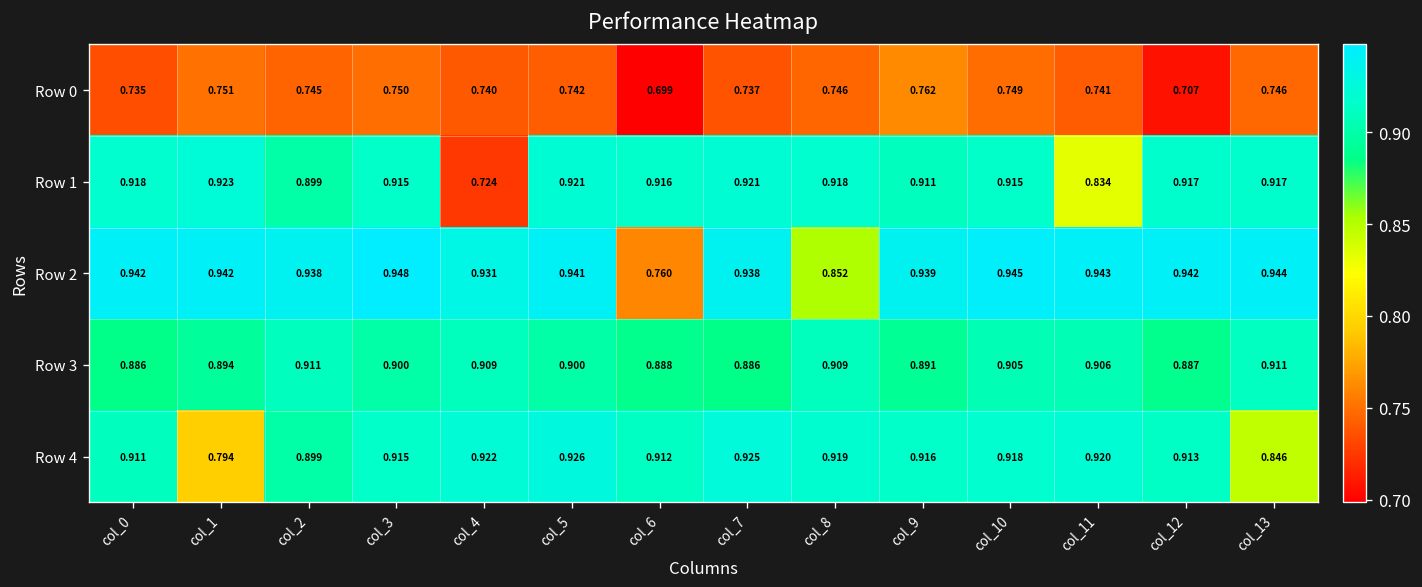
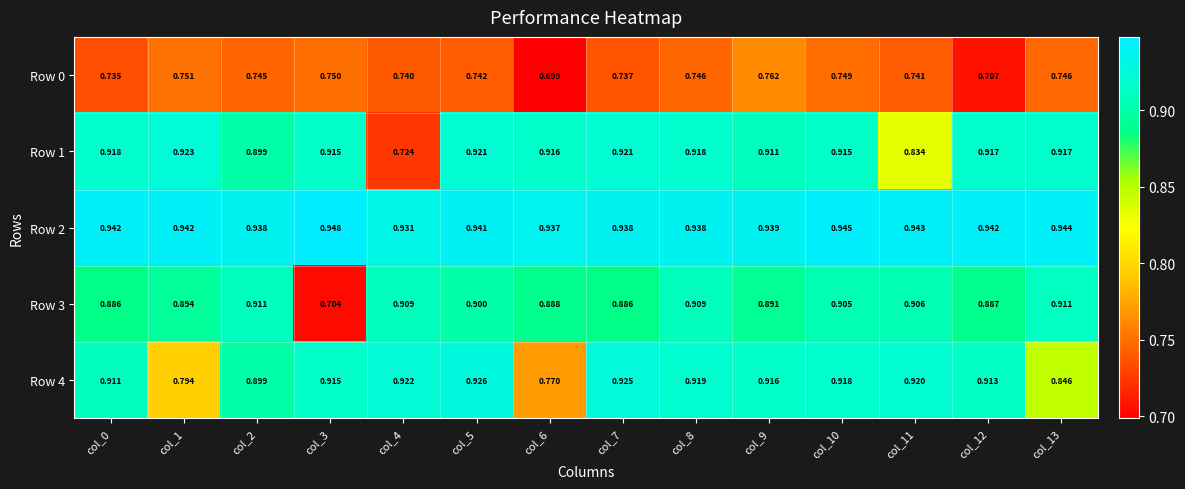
Row 2, col_6: 0.760 -> 0.937
Row 2, col_8: 0.852 -> 0.938
Row 3, col_3: 0.900 -> 0.704
Row 4, col_6: 0.912 -> 0.770
